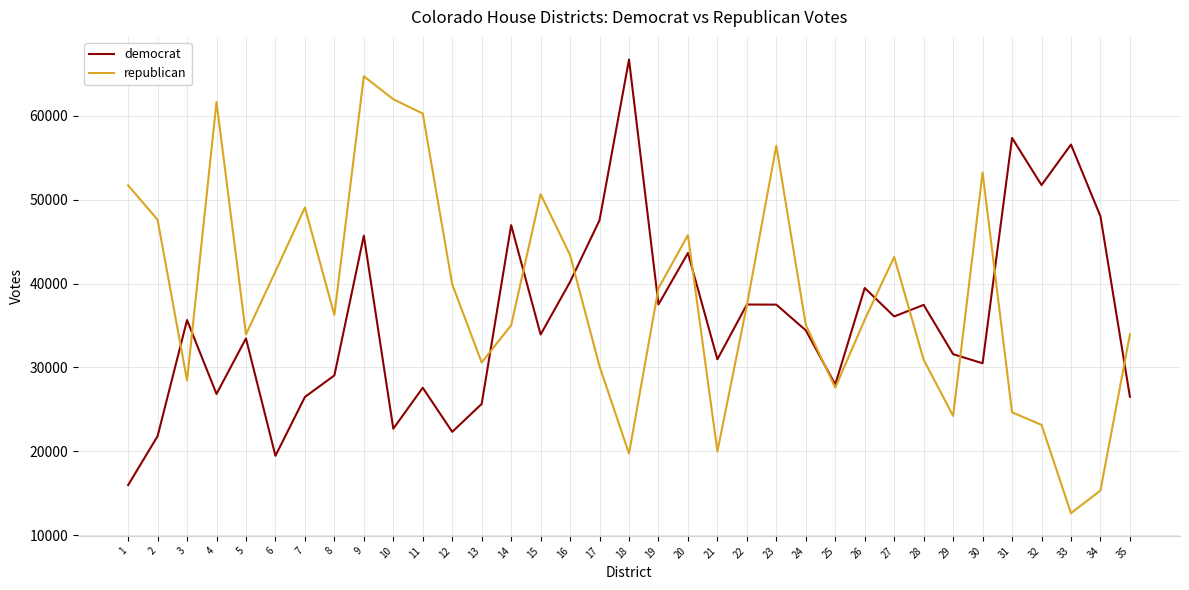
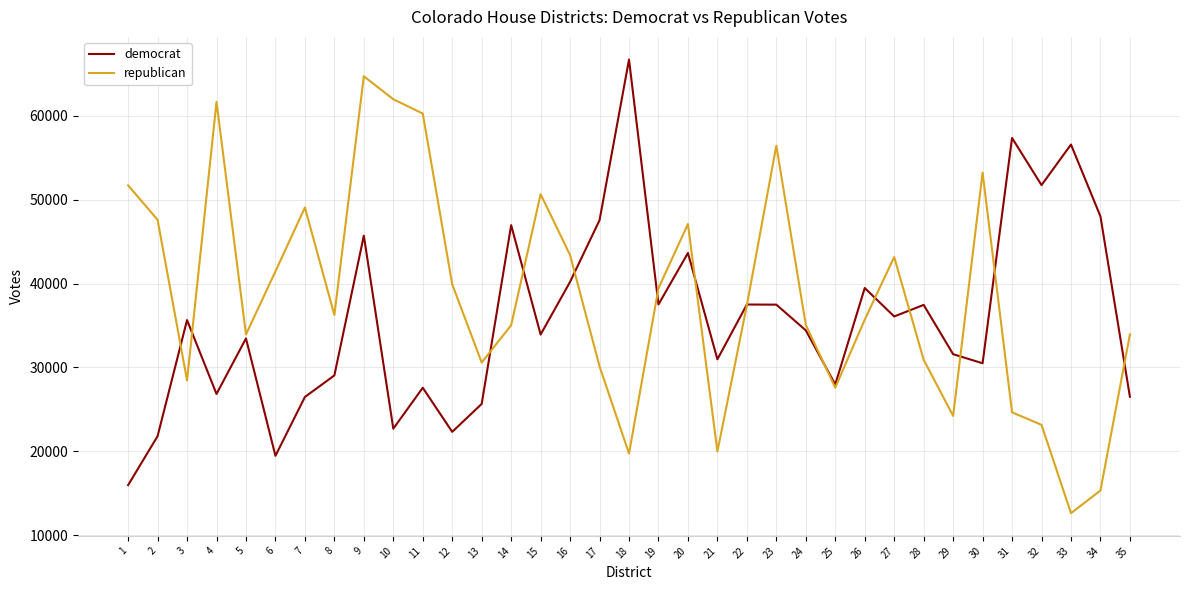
republican, 20: 46000 -> 47000
